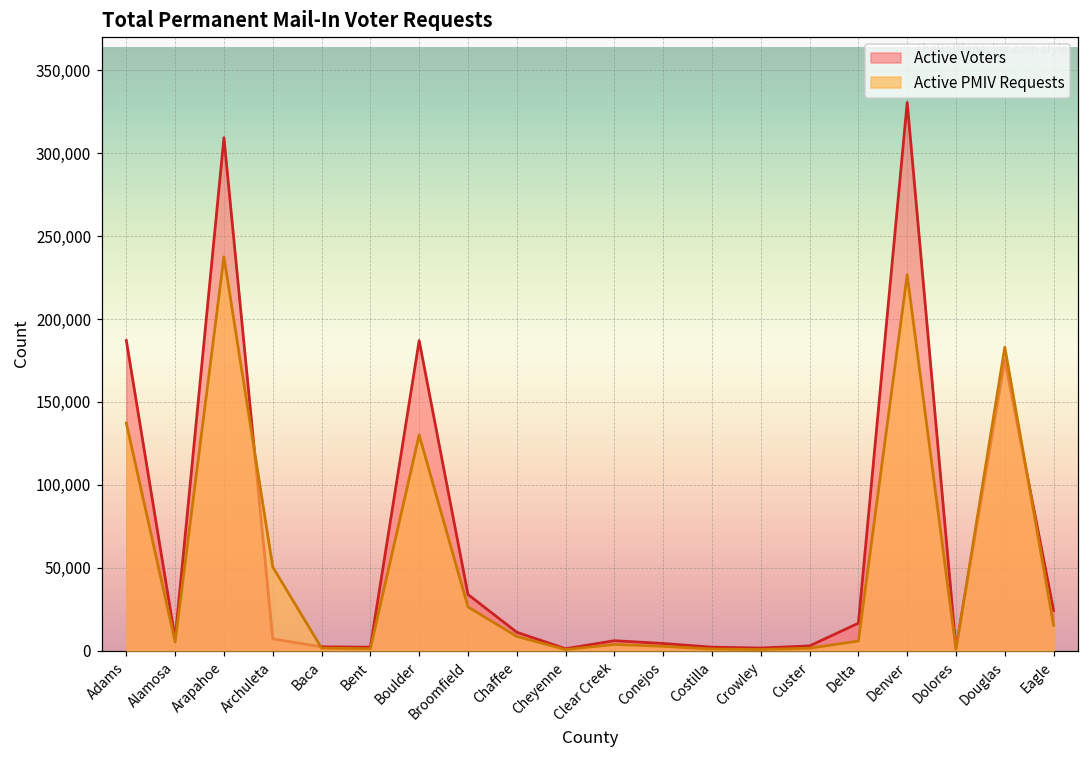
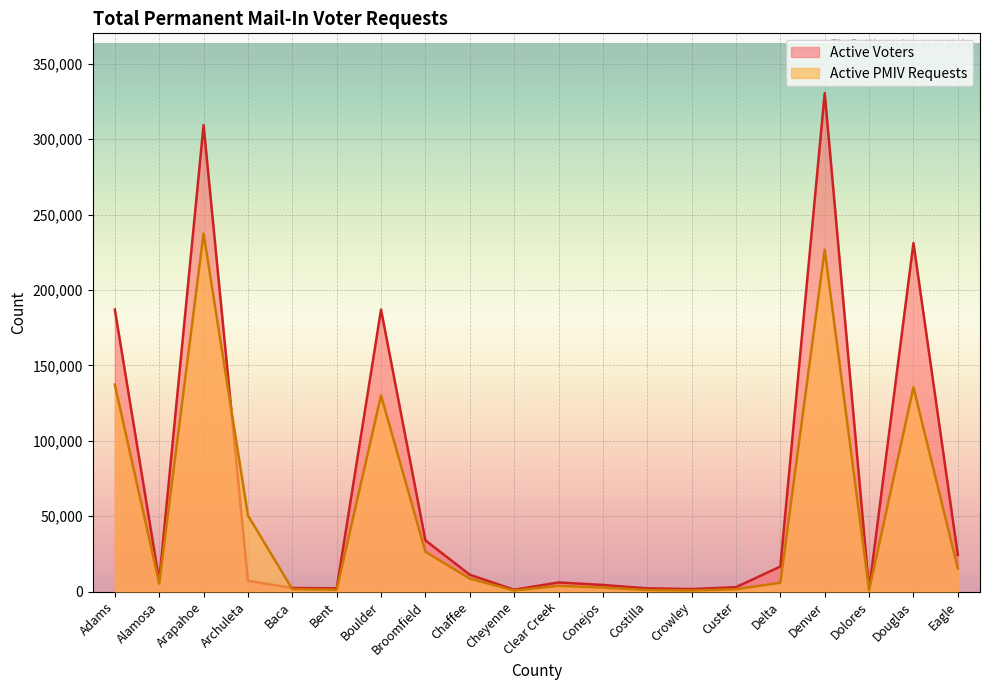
Active Voters, Douglas: 175,000 -> 231,000
Active PMIV Requests, Douglas: 183,000 -> 135,000
